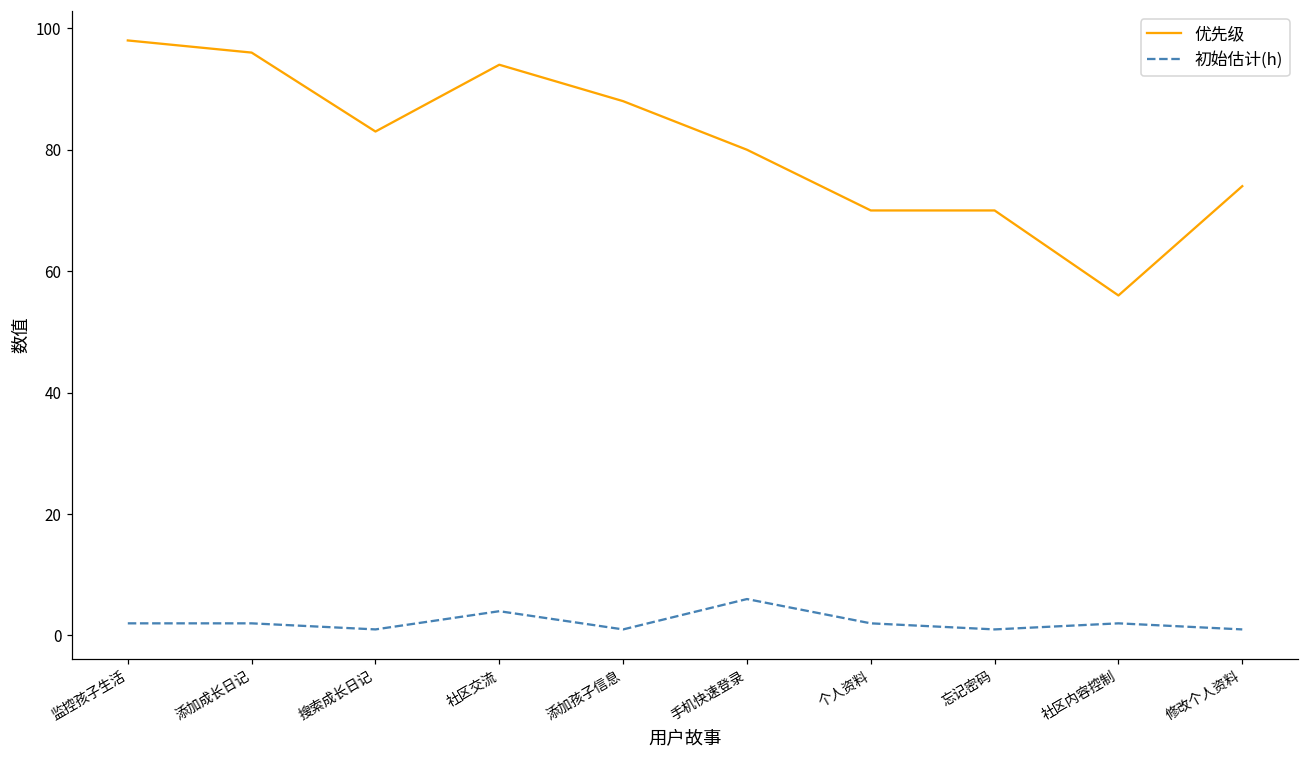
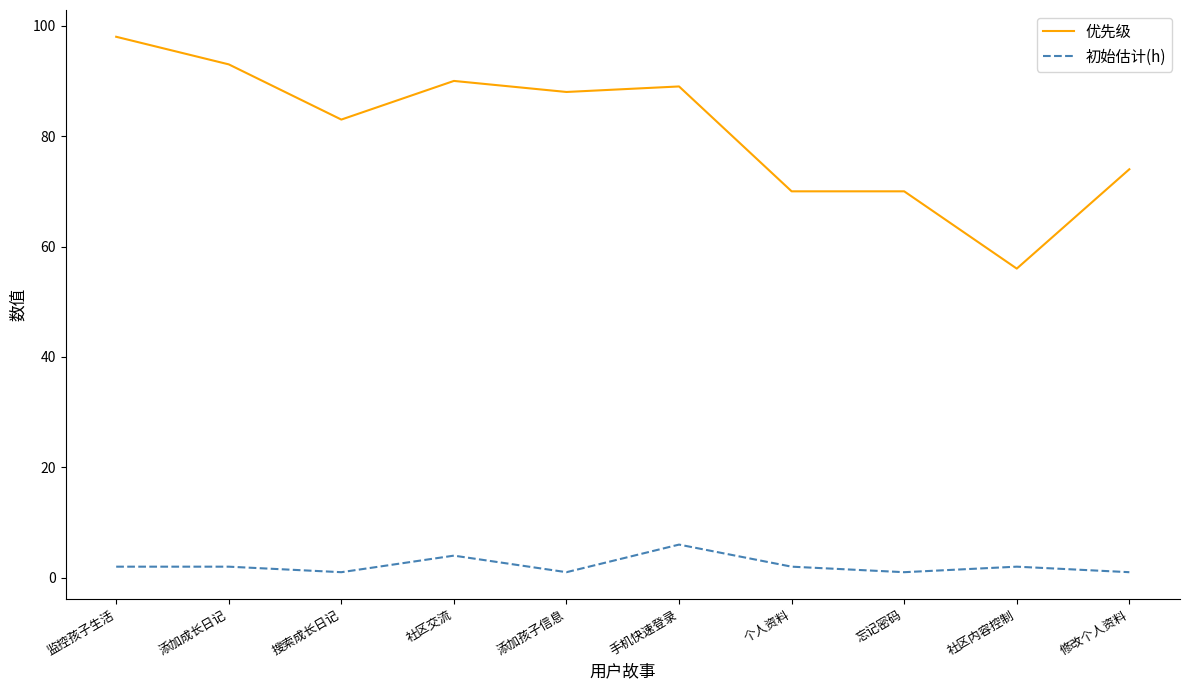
优先级, 添加成长日记: 96 -> 93
优先级, 社区交流: 94 -> 90
优先级, 手机快速登录: 80 -> 89
